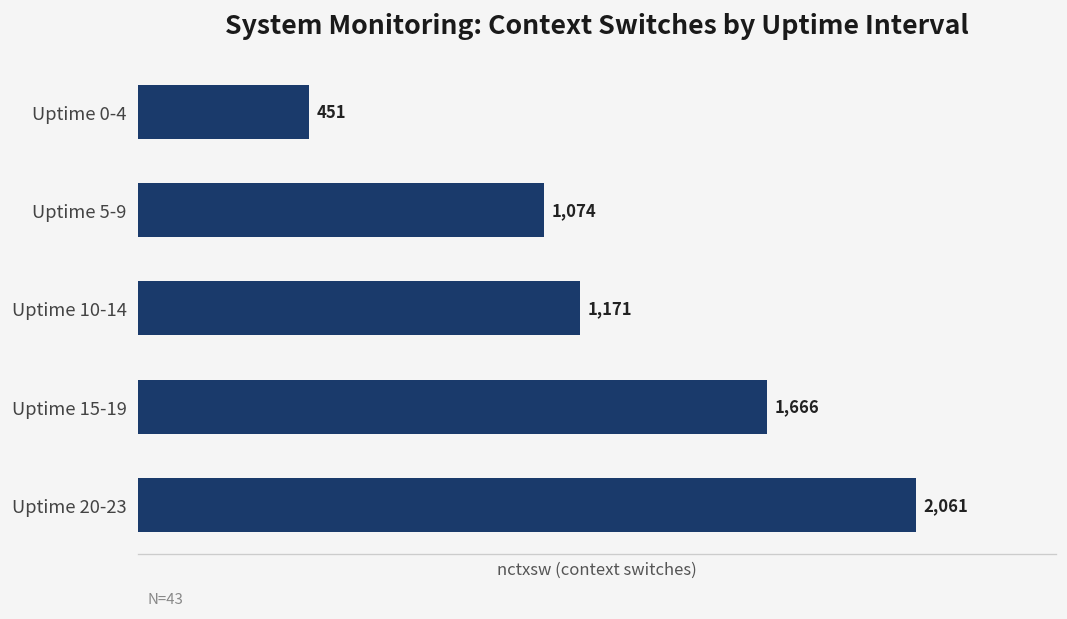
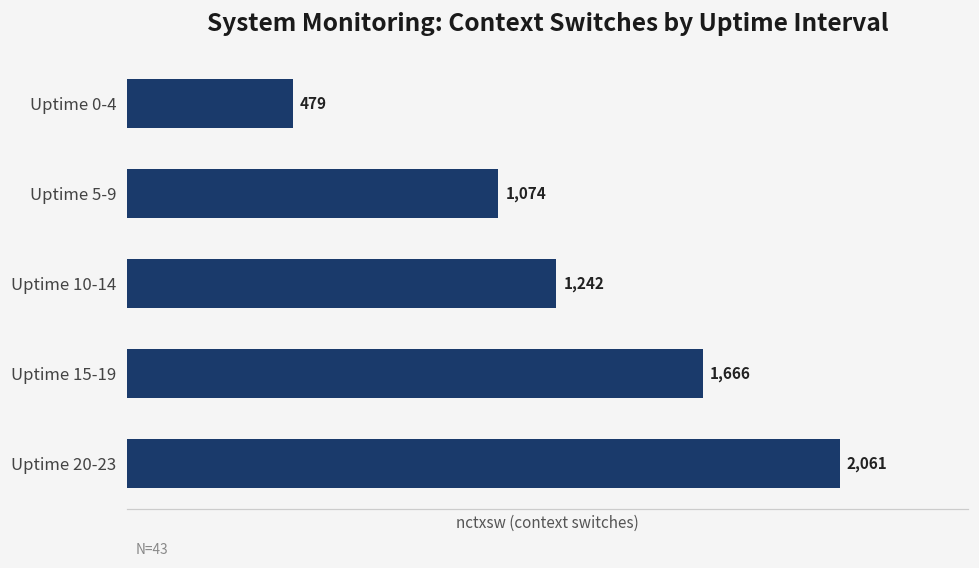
Uptime 0-4: 451 -> 479
Uptime 10-14: 1,171 -> 1,242
